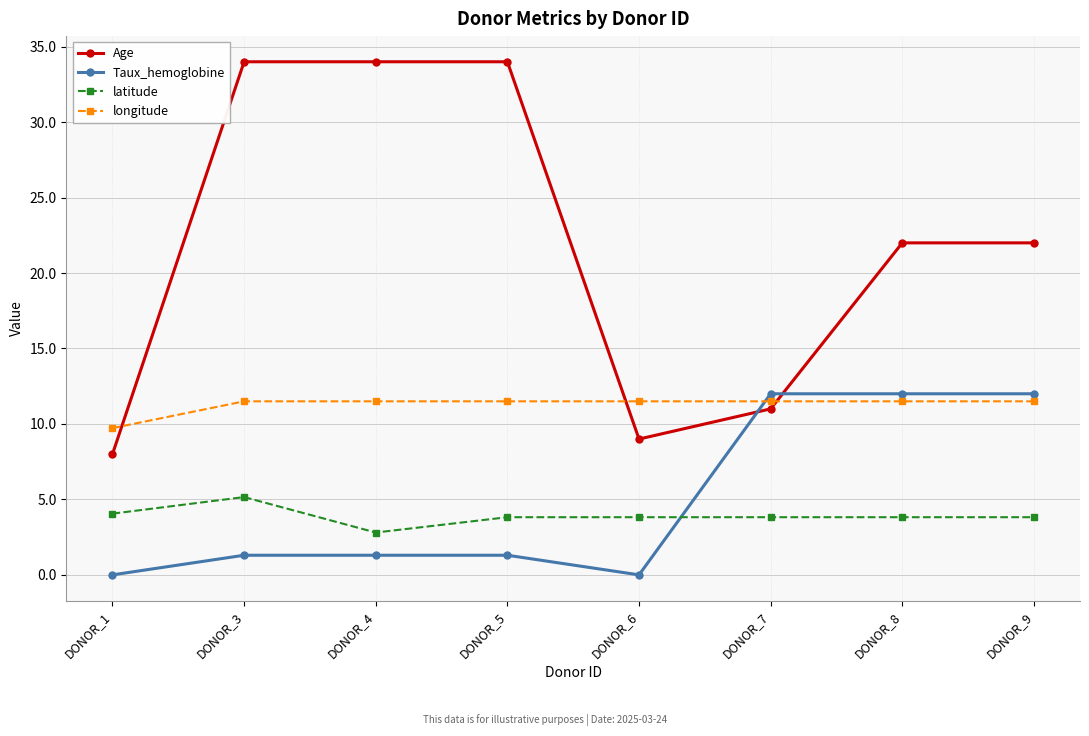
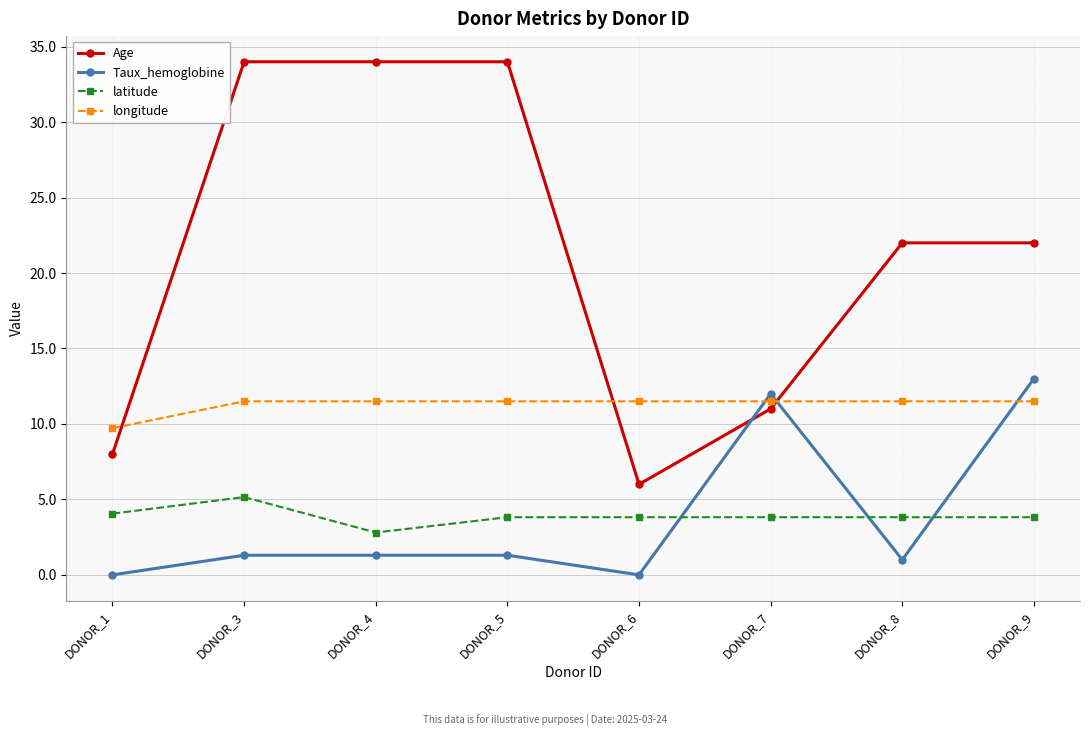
Age, DONOR_6: 9 -> 6
Taux_hemoglobine, DONOR_8: 12 -> 1
Taux_hemoglobine, DONOR_9: 12 -> 13
